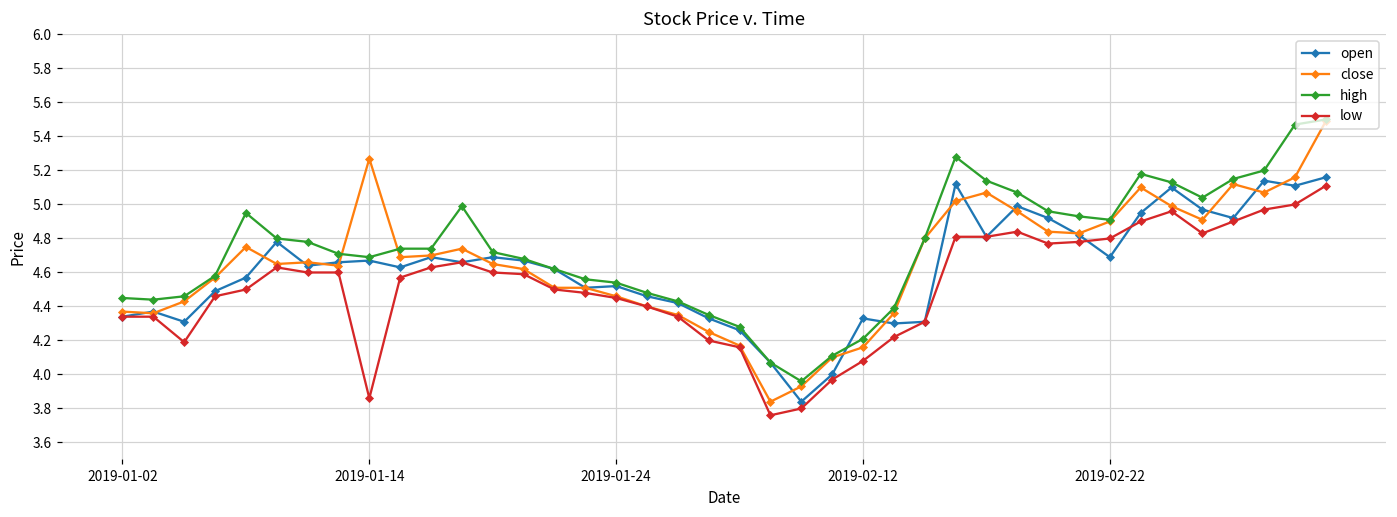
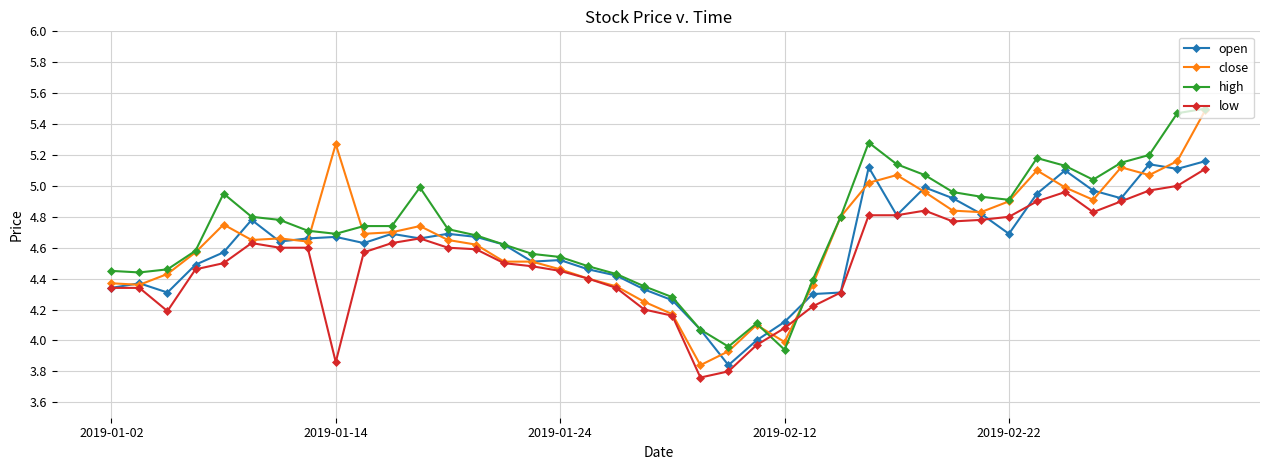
open, 2019-02-12: 4.33 -> 4.12
close, 2019-02-12: 4.16 -> 3.99
high, 2019-02-12: 4.21 -> 3.94
